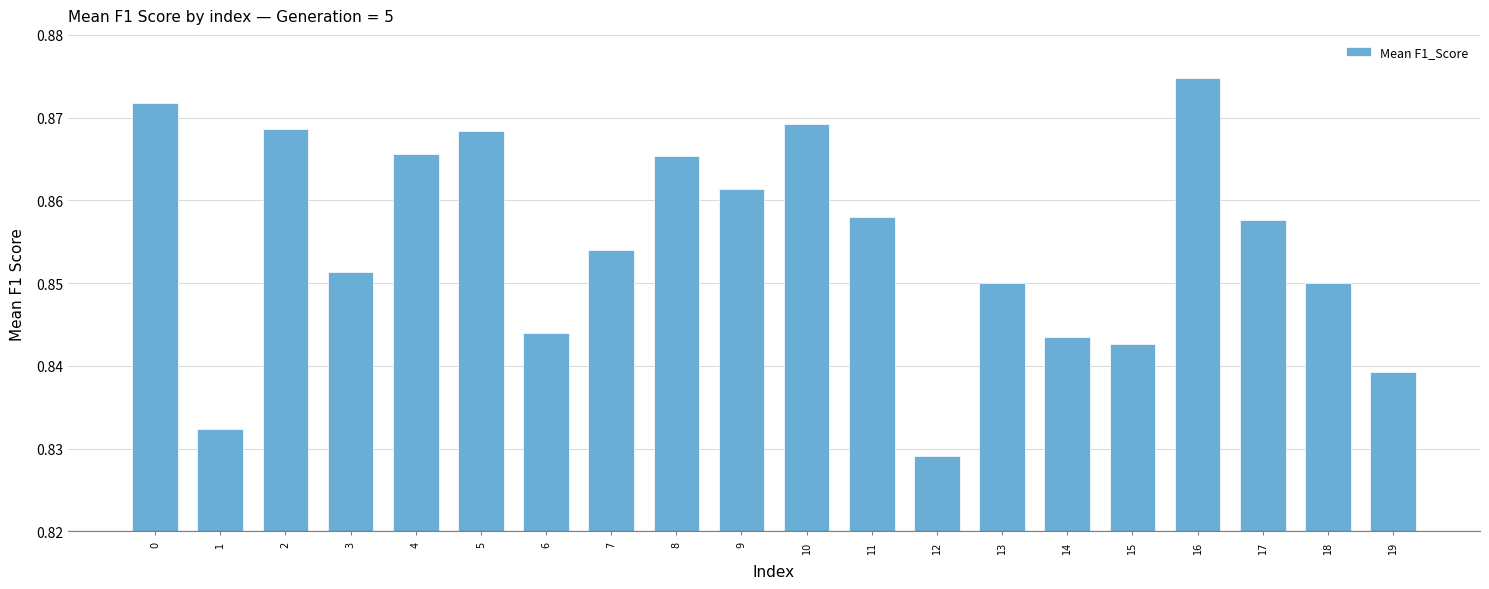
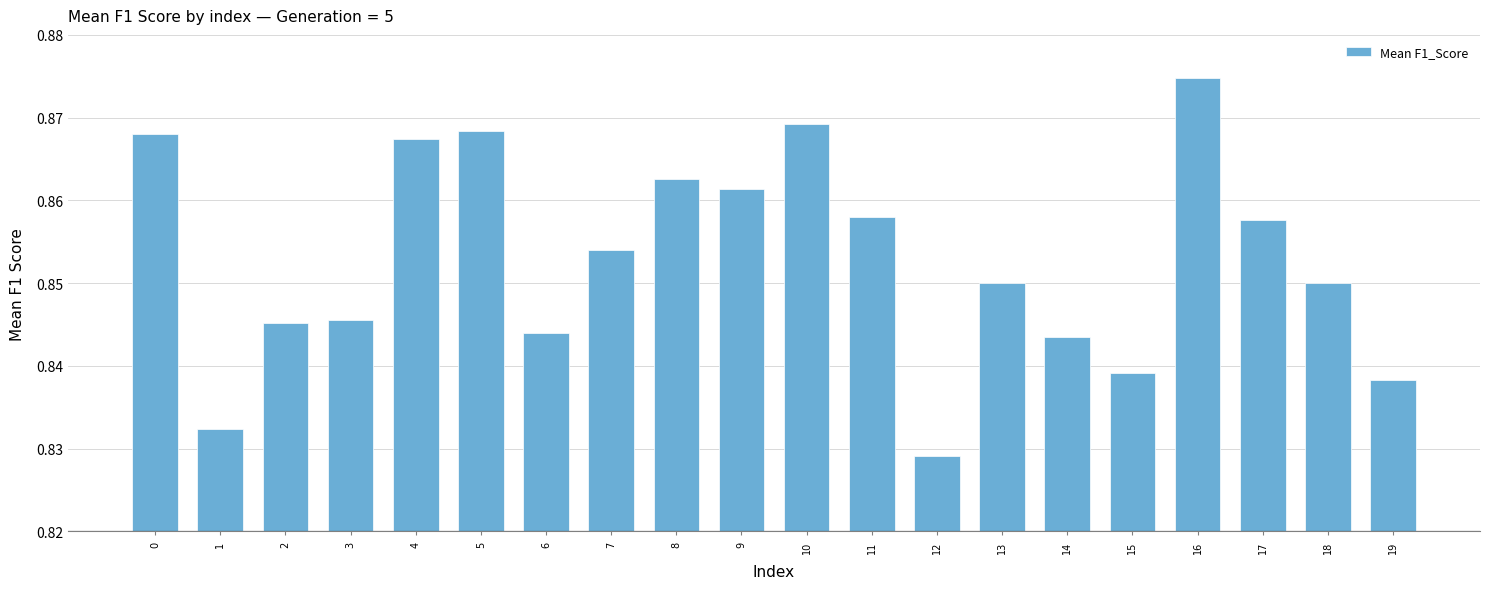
0: 0.872 -> 0.868
2: 0.869 -> 0.845
3: 0.851 -> 0.846
4: 0.866 -> 0.867
8: 0.865 -> 0.863
15: 0.843 -> 0.839
19: 0.839 -> 0.838
